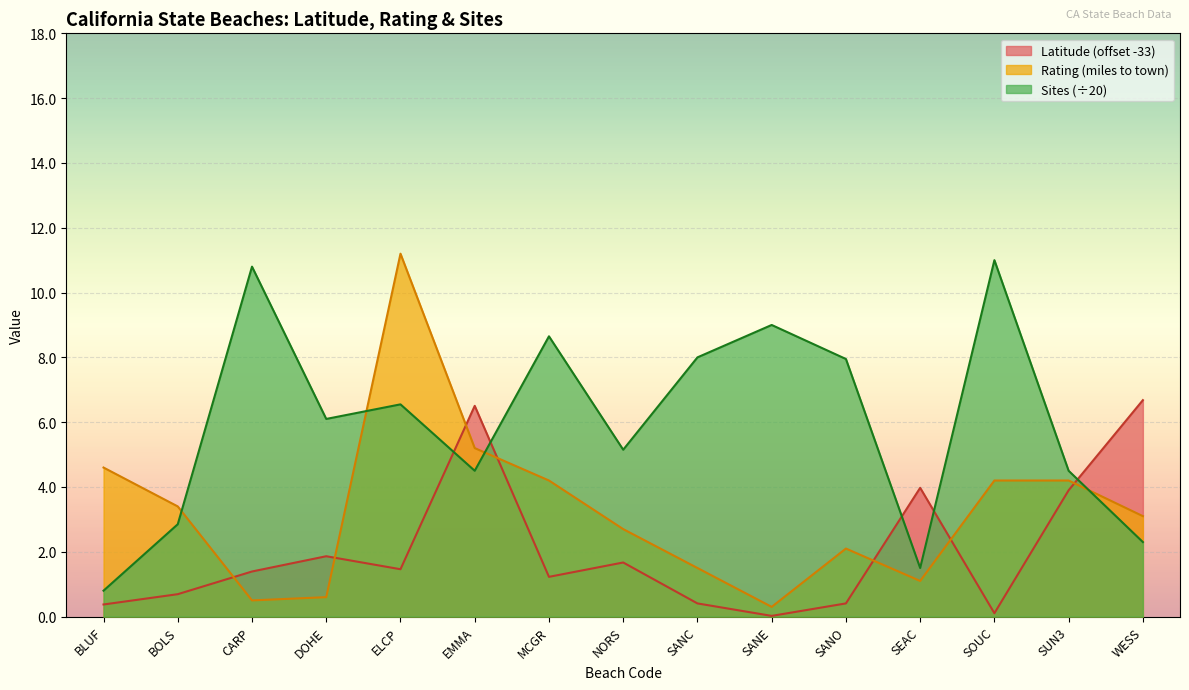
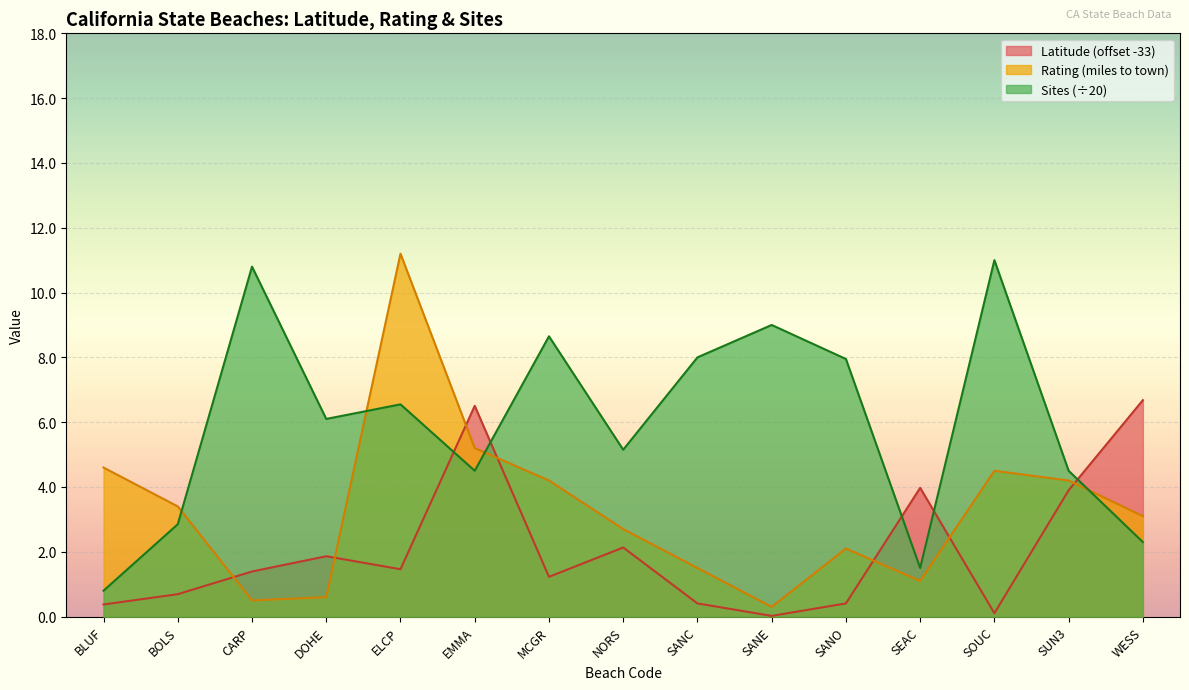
Latitude (offset -33), NORS: 1.7 -> 2.1
Rating (miles to town), SOUC: 4.2 -> 4.5
